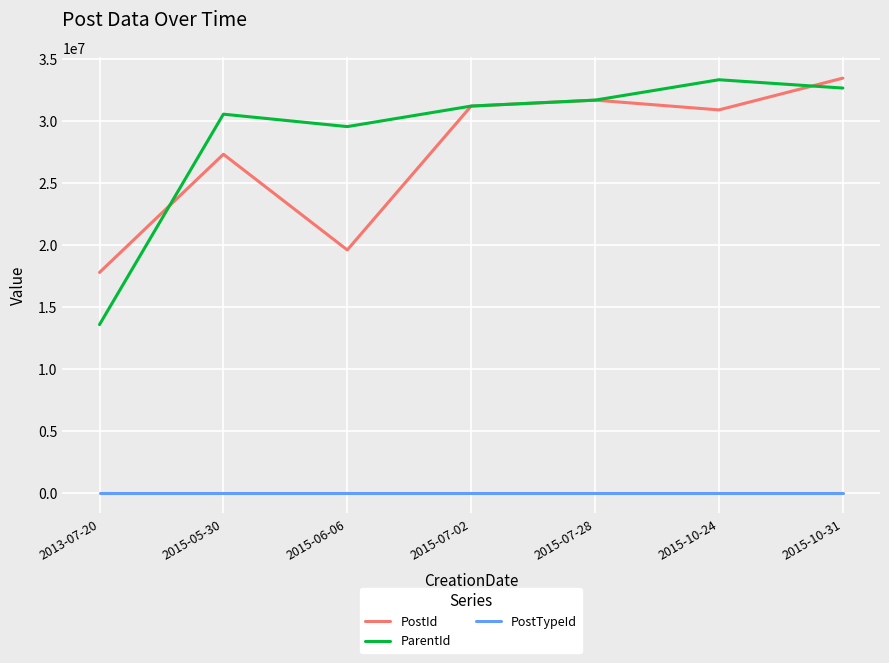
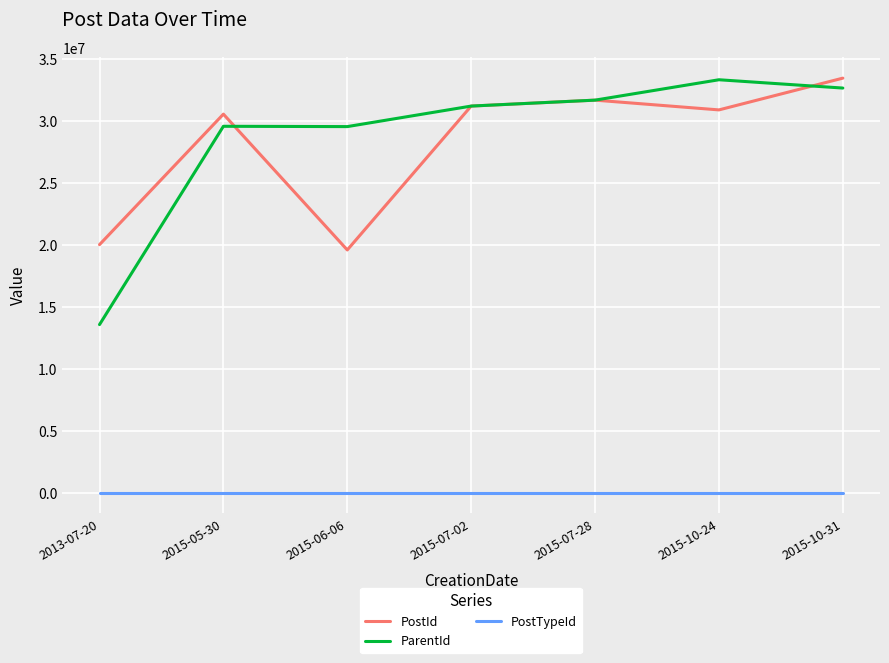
PostId, 2013-07-20: 17800000 -> 20000000
PostId, 2015-05-30: 27300000 -> 30500000
ParentId, 2015-05-30: 30500000 -> 29600000
